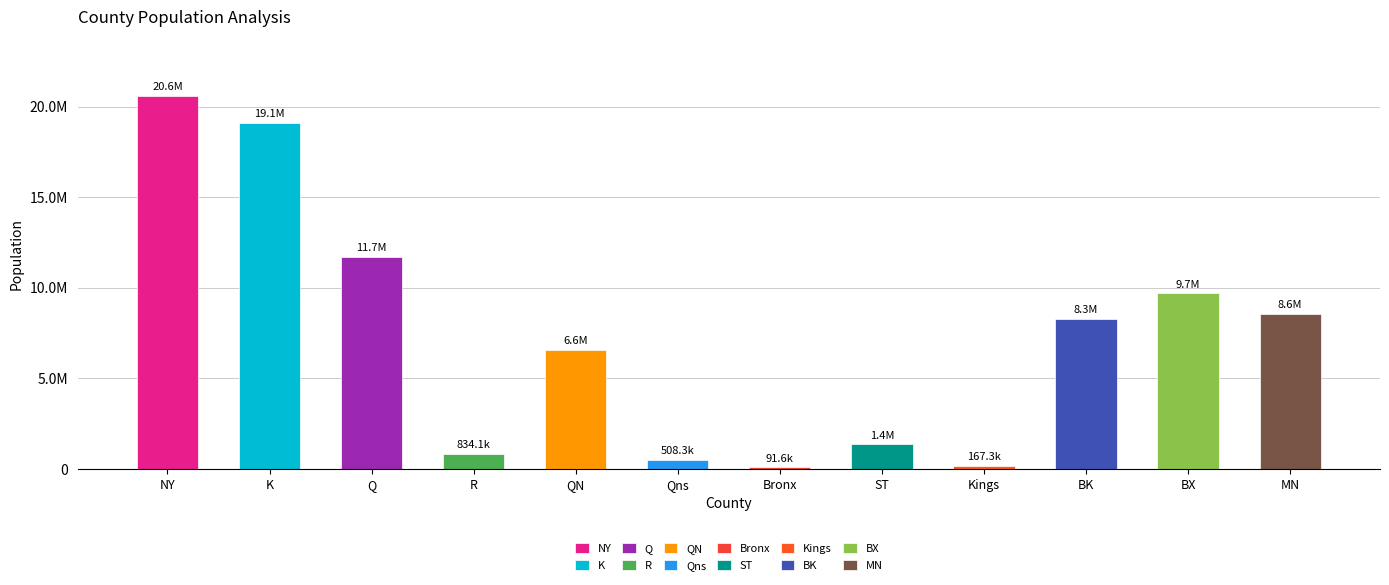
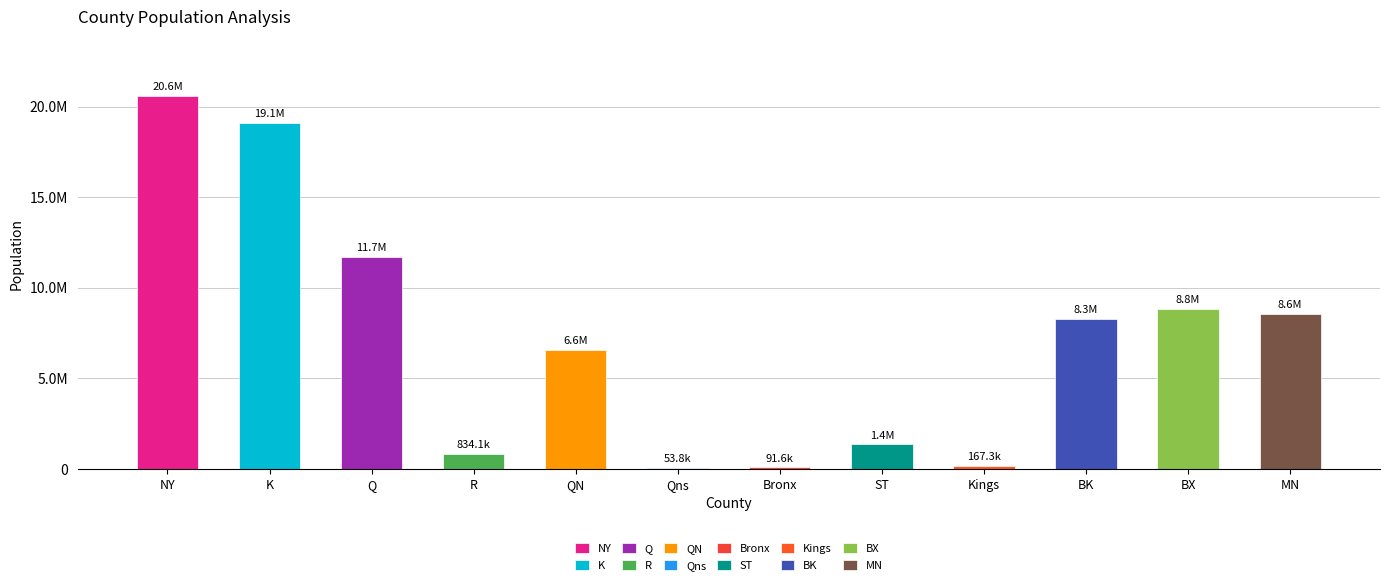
Qns: 508.3k -> 53.8k
BX: 9.7M -> 8.8M
